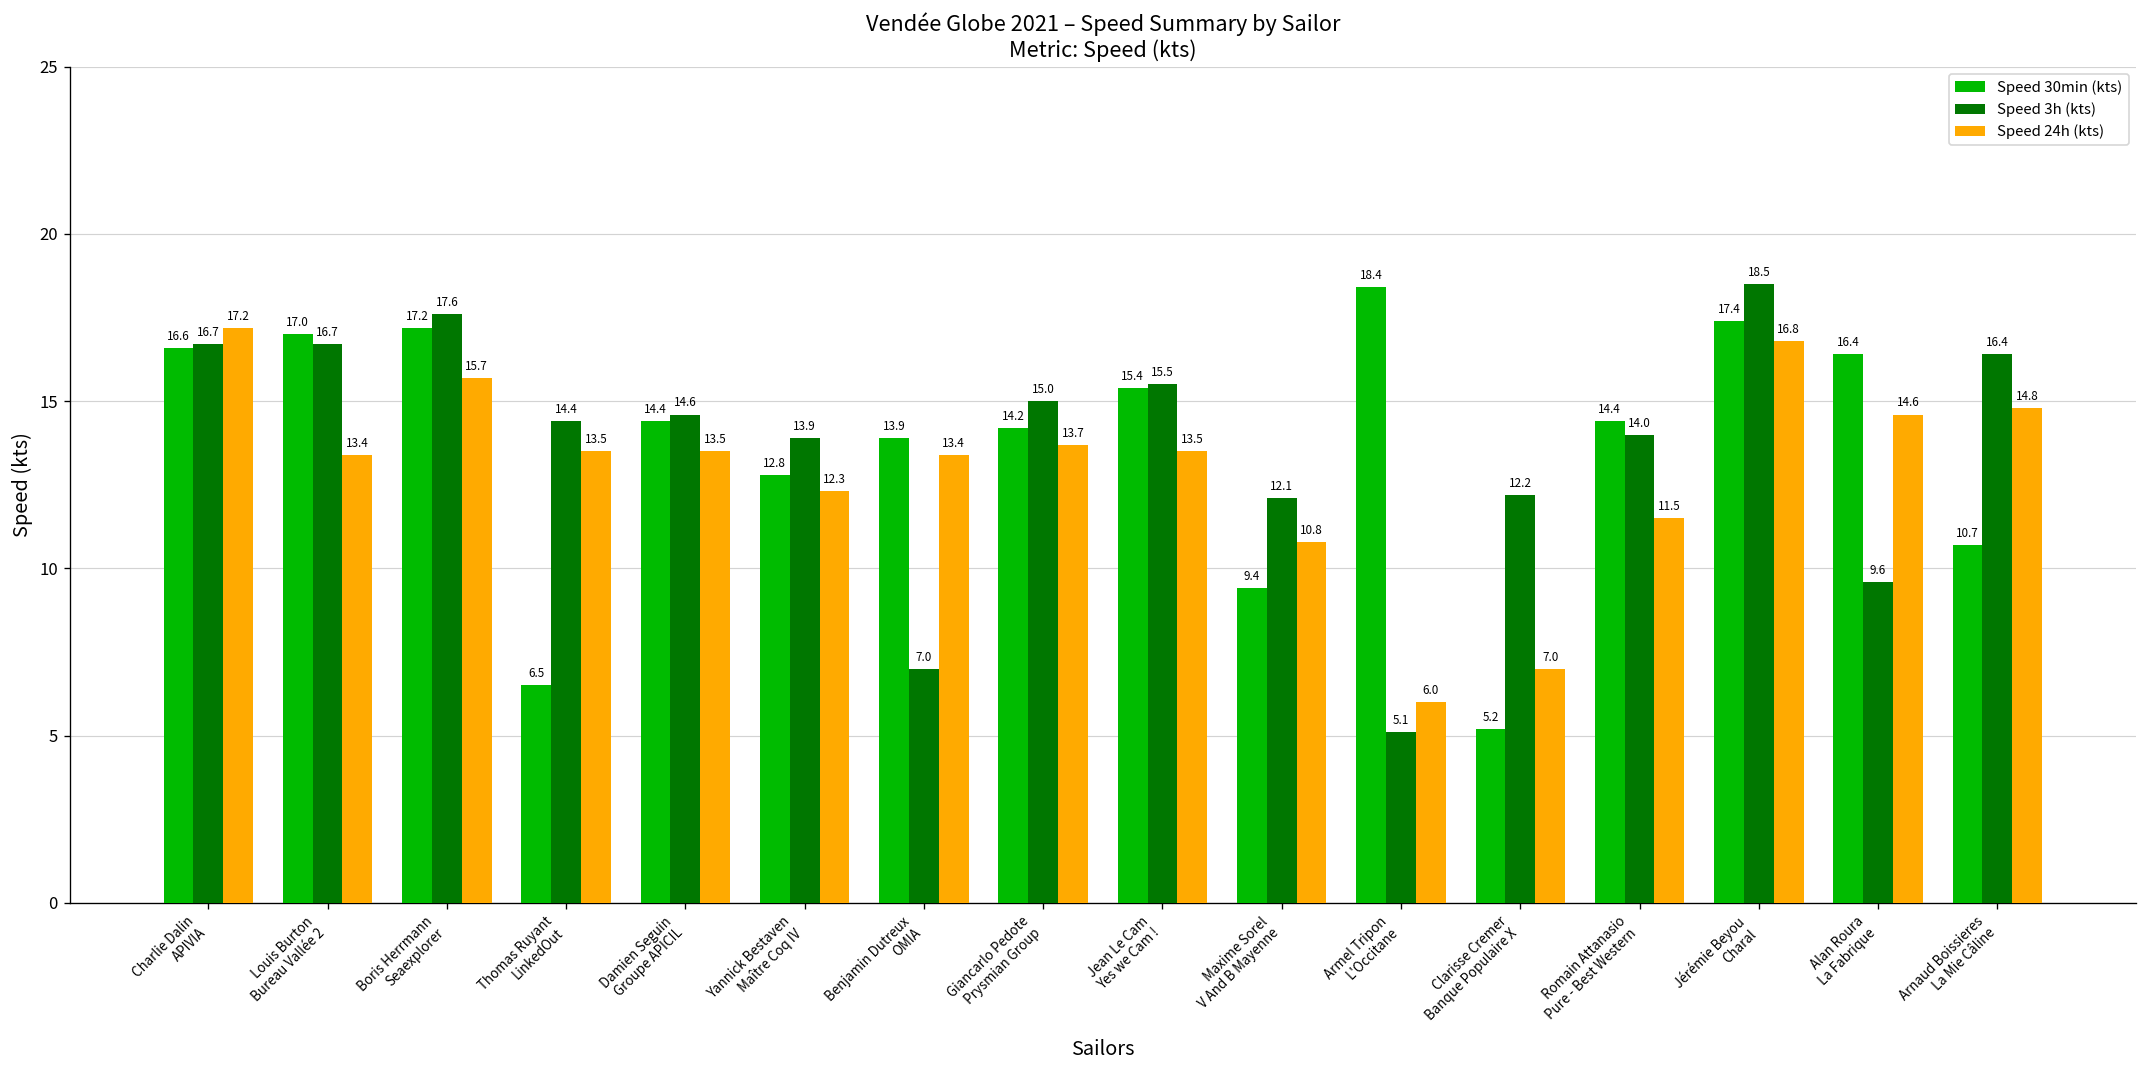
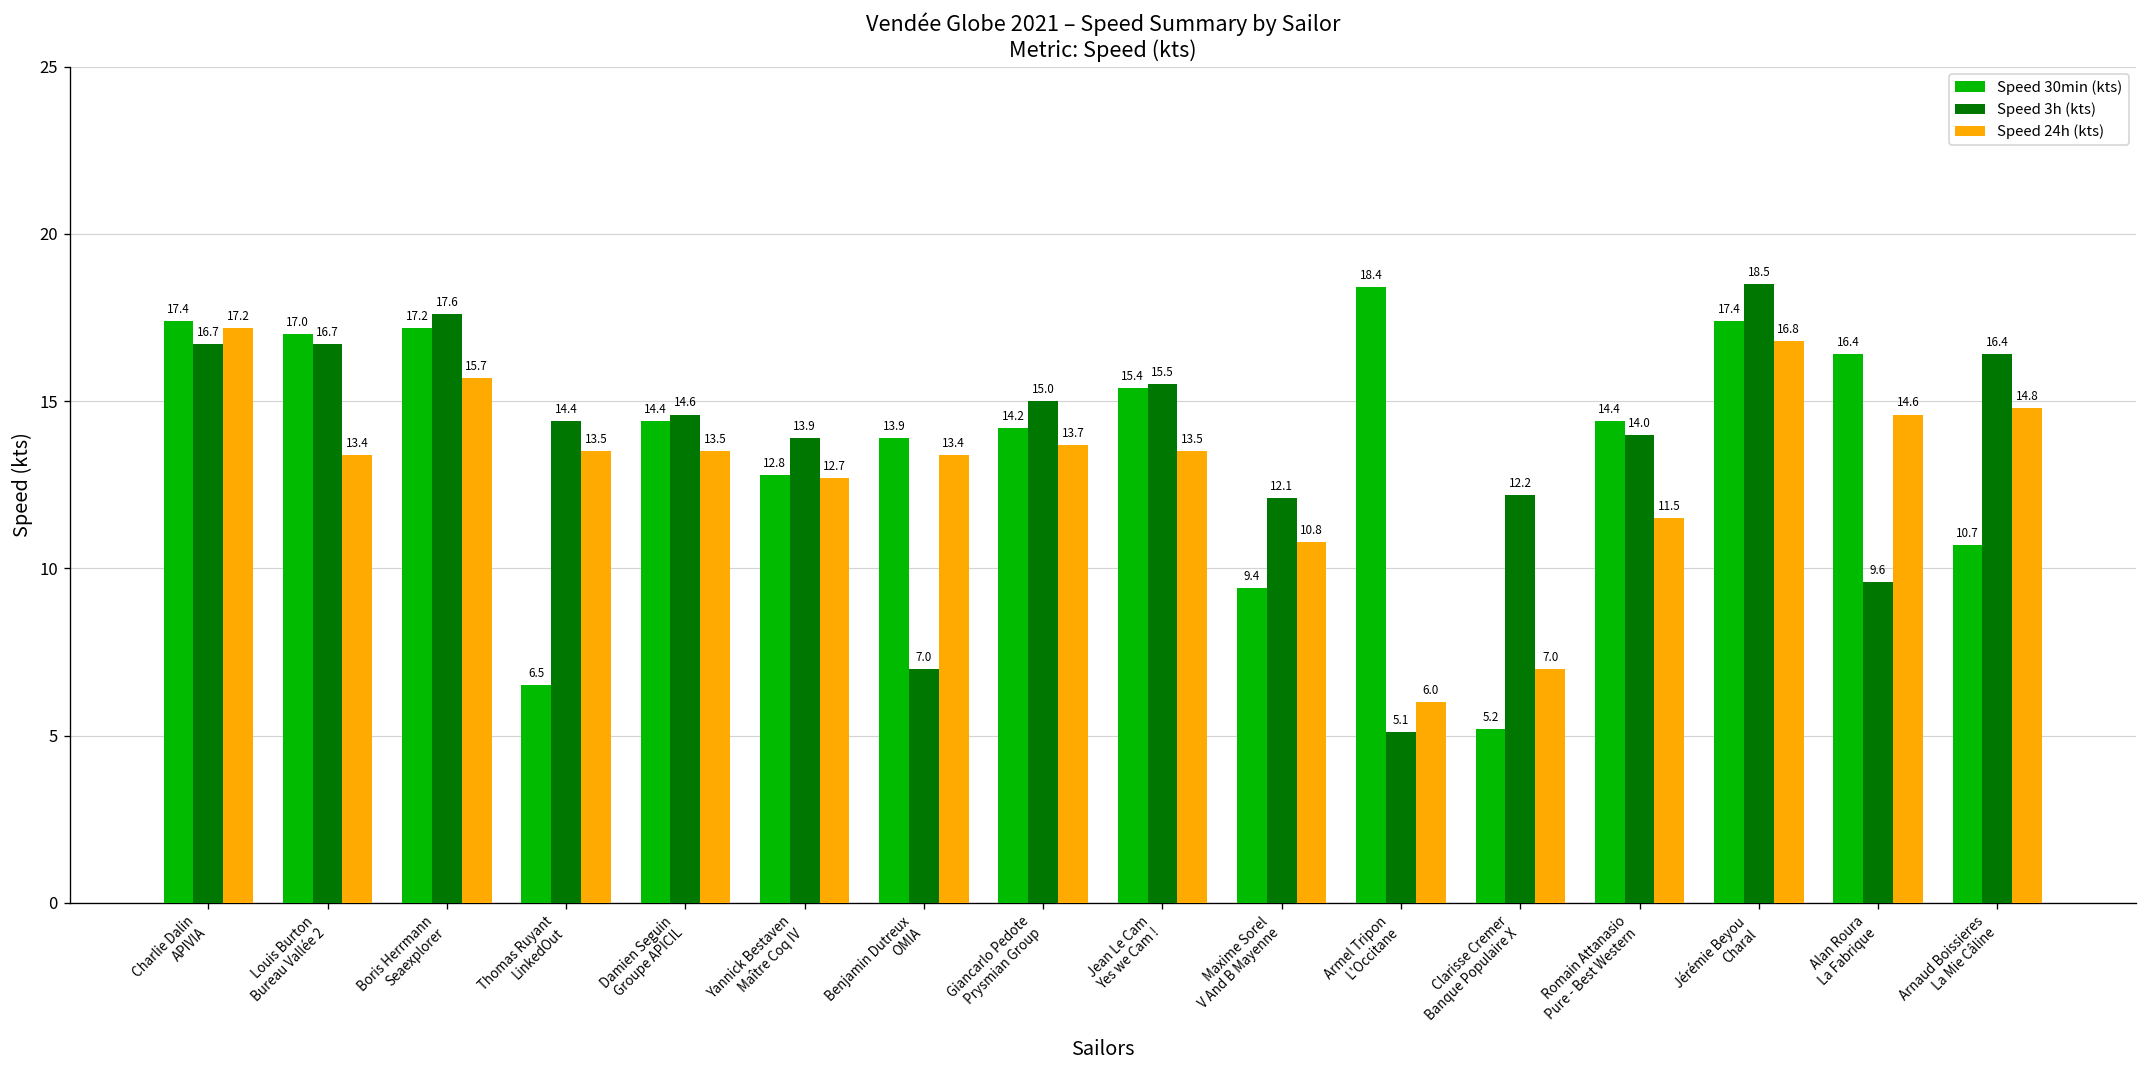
Speed 30min (kts), Charlie Dalin APIVIA: 16.6 -> 17.4
Speed 24h (kts), Yannick Bestaven Maître Coq IV: 12.3 -> 12.7
